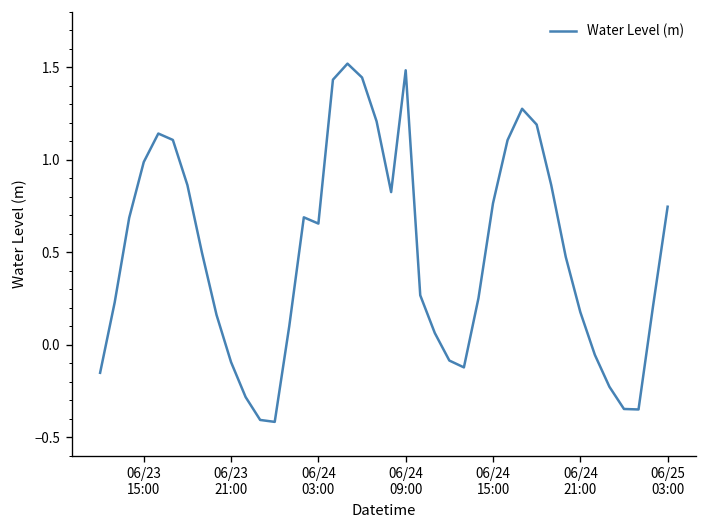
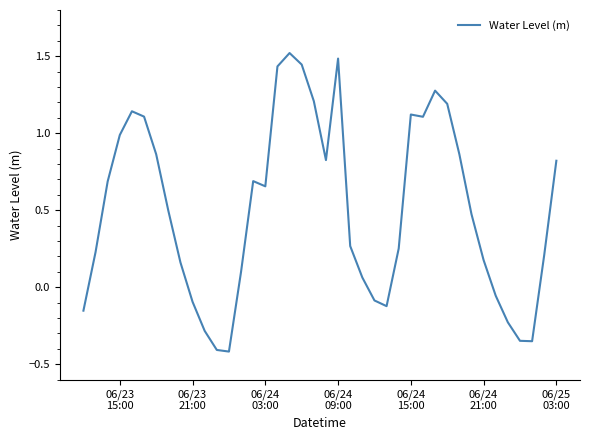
06/24 15:00: 0.76 -> 1.12
06/25 03:00: 0.75 -> 0.82
